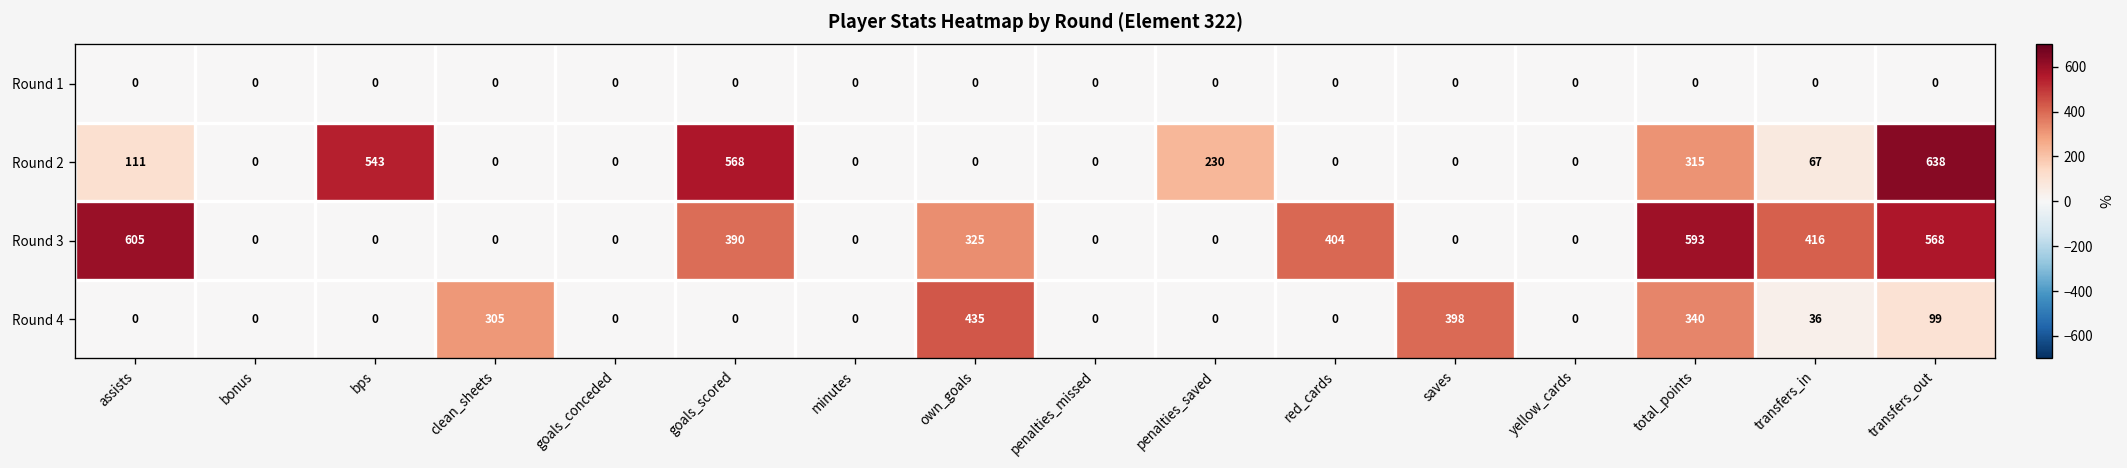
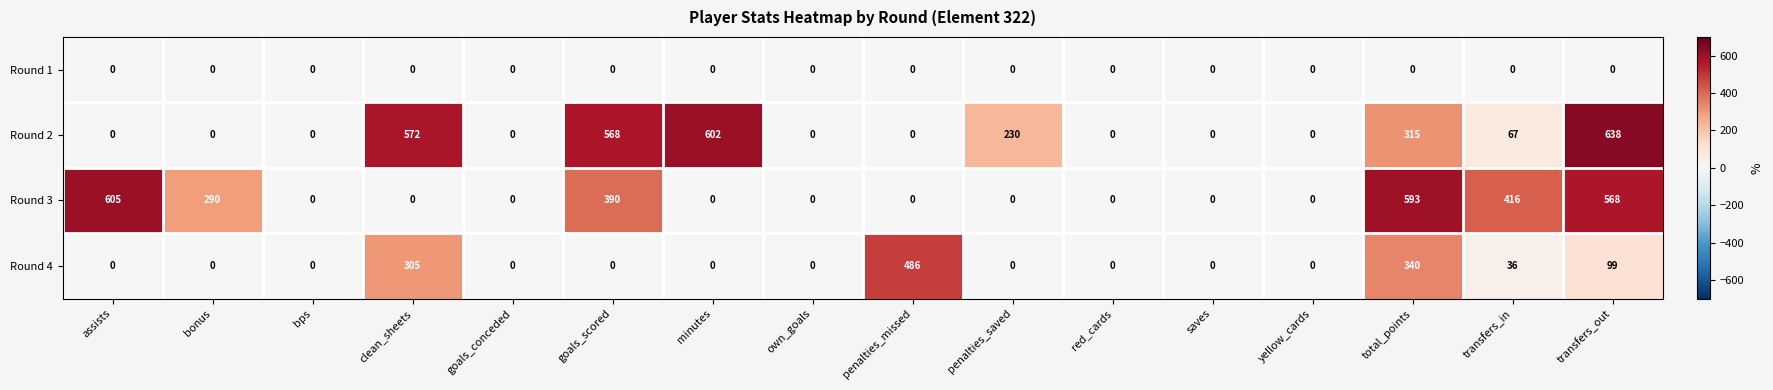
Round 2, assists: 111 -> 0
Round 2, bps: 543 -> 0
Round 2, clean_sheets: 0 -> 572
Round 2, minutes: 0 -> 602
Round 3, bonus: 0 -> 290
Round 3, own_goals: 325 -> 0
Round 3, red_cards: 404 -> 0
Round 4, own_goals: 435 -> 0
Round 4, penalties_missed: 0 -> 486
Round 4, saves: 398 -> 0
